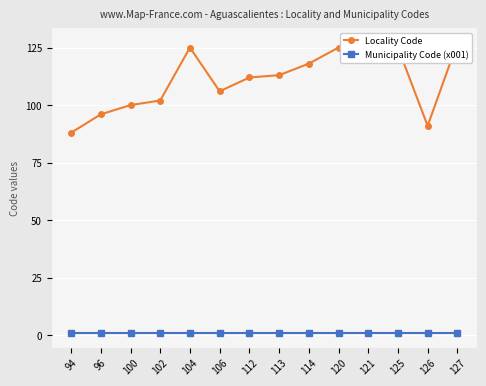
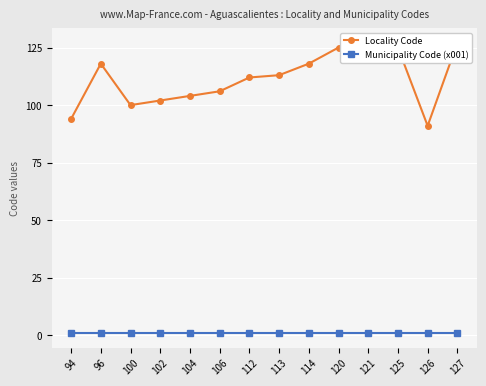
Locality Code, 94: 88 -> 94
Locality Code, 96: 96 -> 118
Locality Code, 104: 125 -> 104
